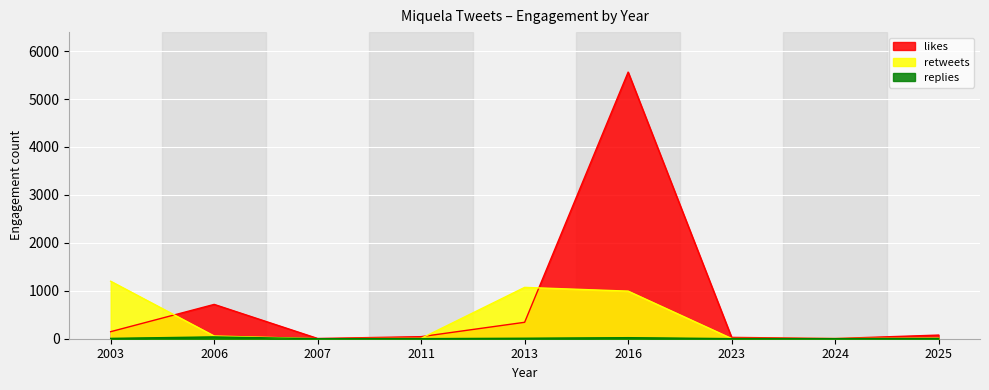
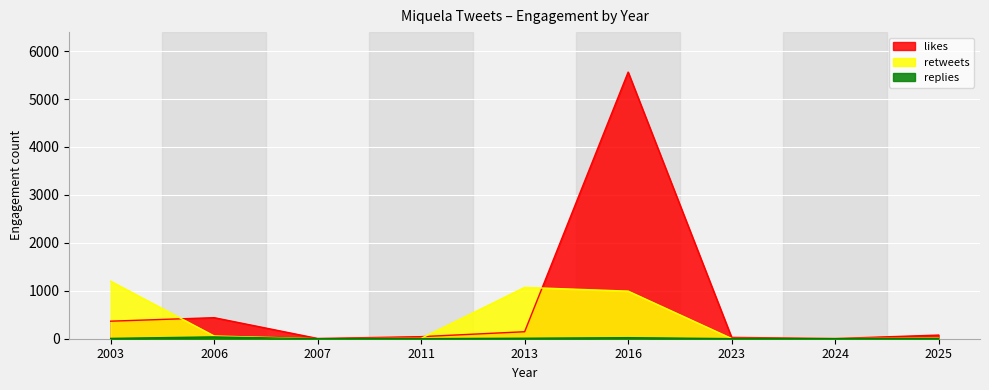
likes, 2003: 100 -> 400
likes, 2006: 700 -> 400
likes, 2013: 300 -> 100
